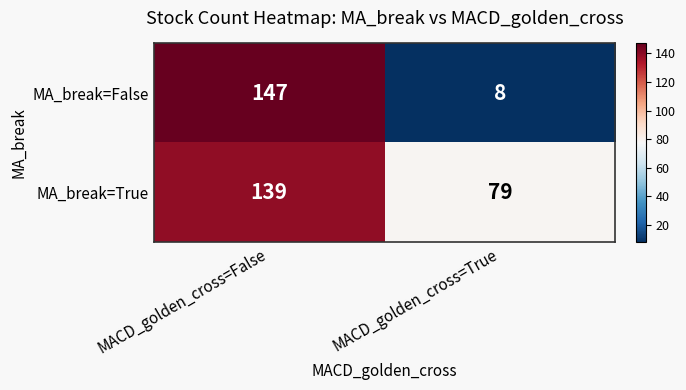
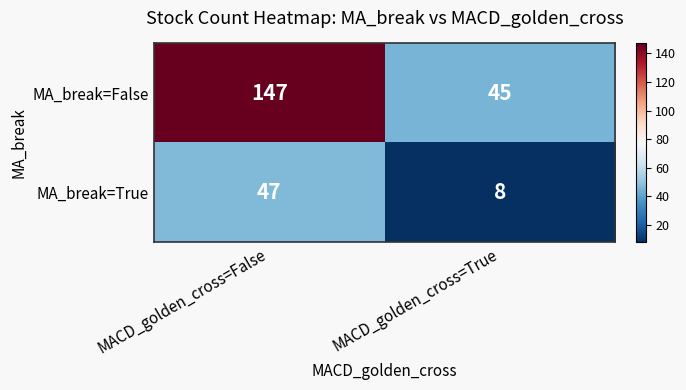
MA_break=False, MACD_golden_cross=True: 8 -> 45
MA_break=True, MACD_golden_cross=False: 139 -> 47
MA_break=True, MACD_golden_cross=True: 79 -> 8
